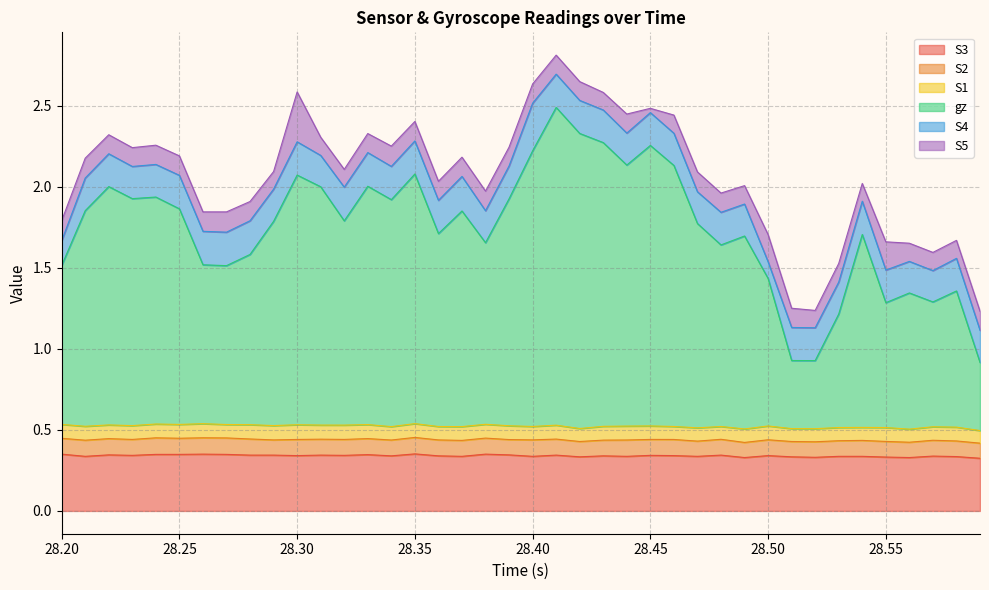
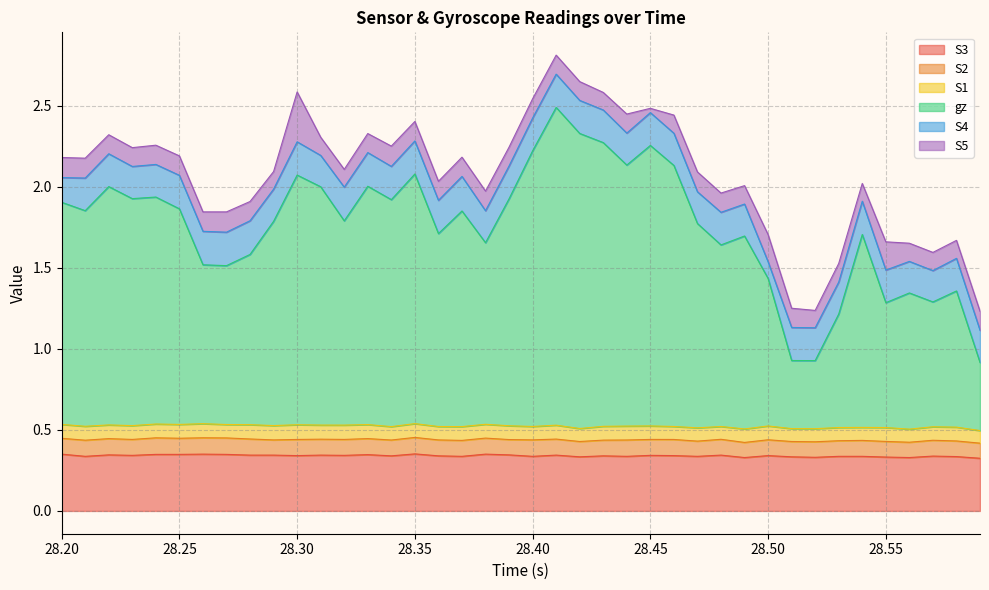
gz, 28.20: 0.98 -> 1.37
S4, 28.40: 0.29 -> 0.20
